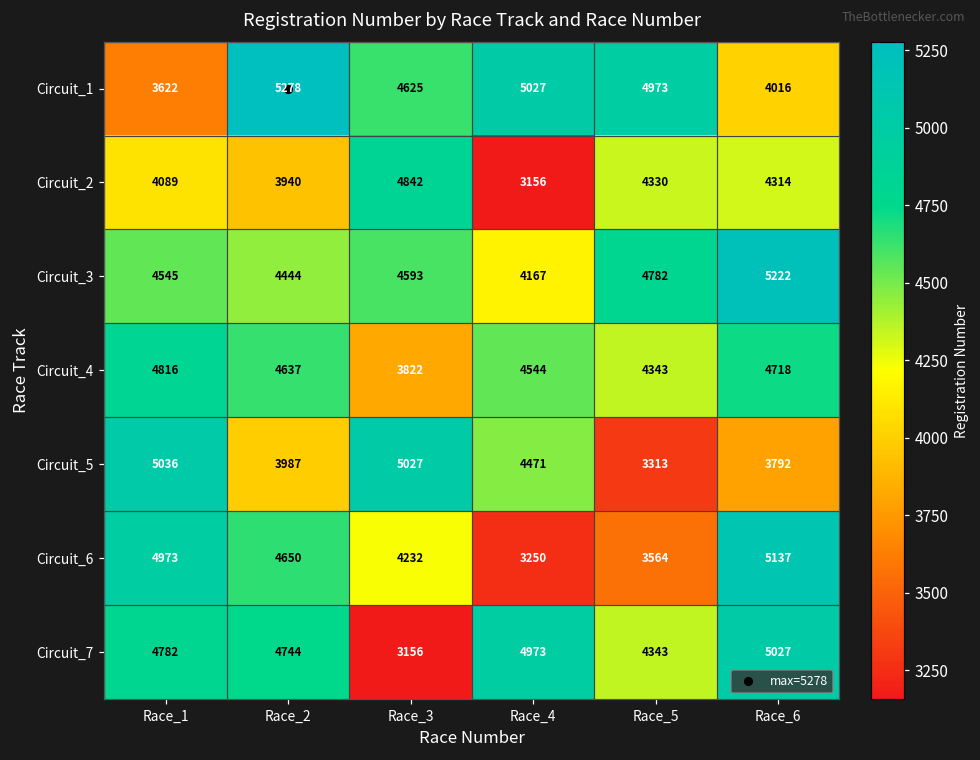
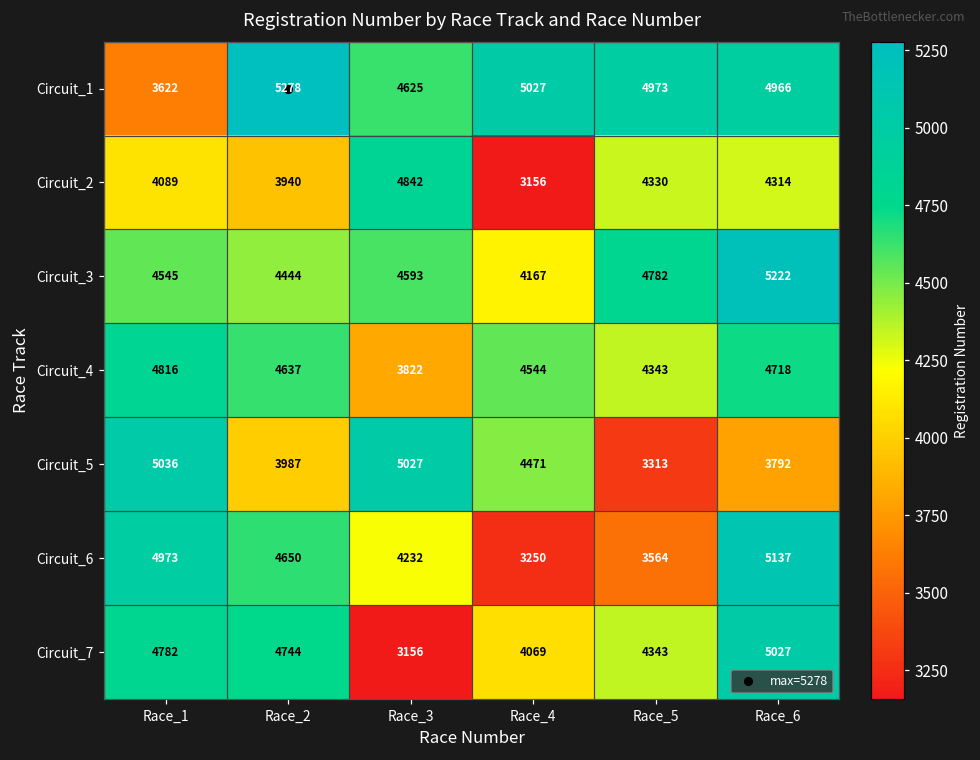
Circuit_1, Race_6: 4016 -> 4966
Circuit_7, Race_4: 4973 -> 4069
